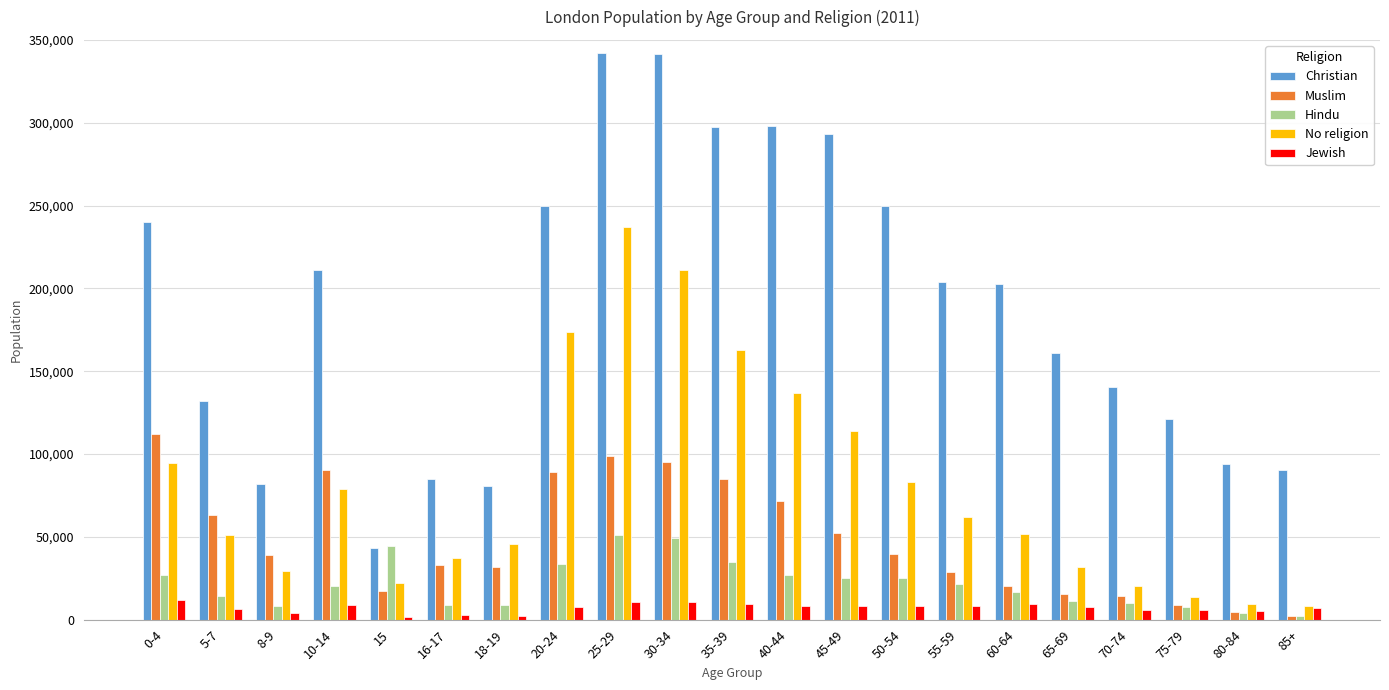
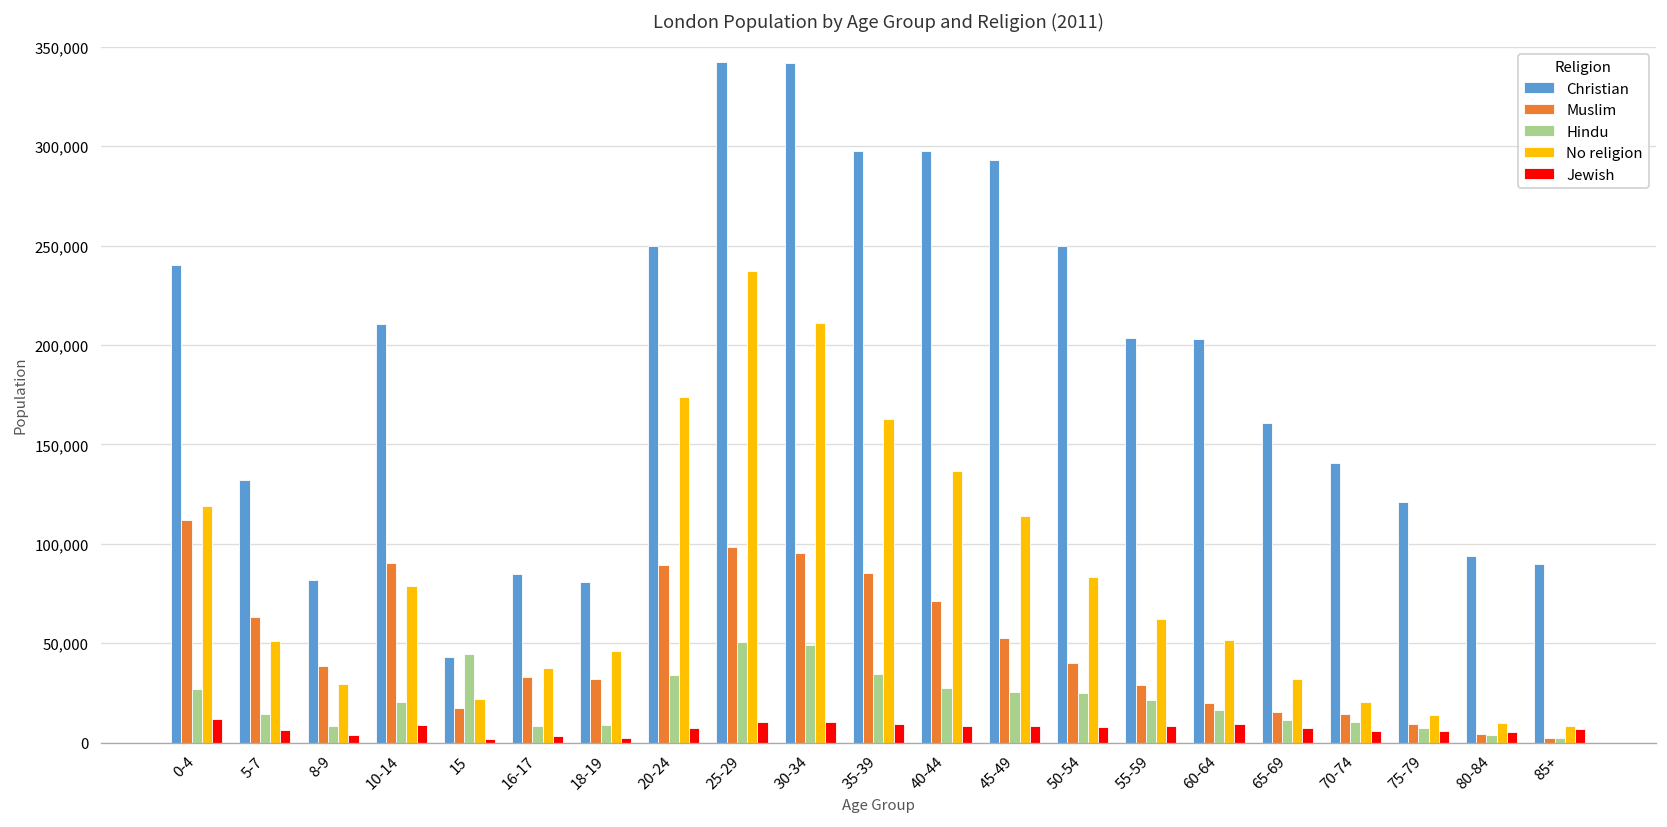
No religion, 0-4: 94,000 -> 119,000
